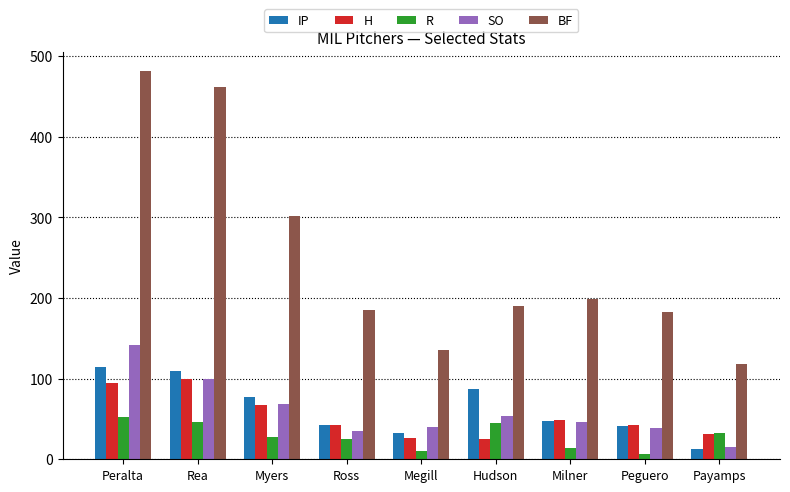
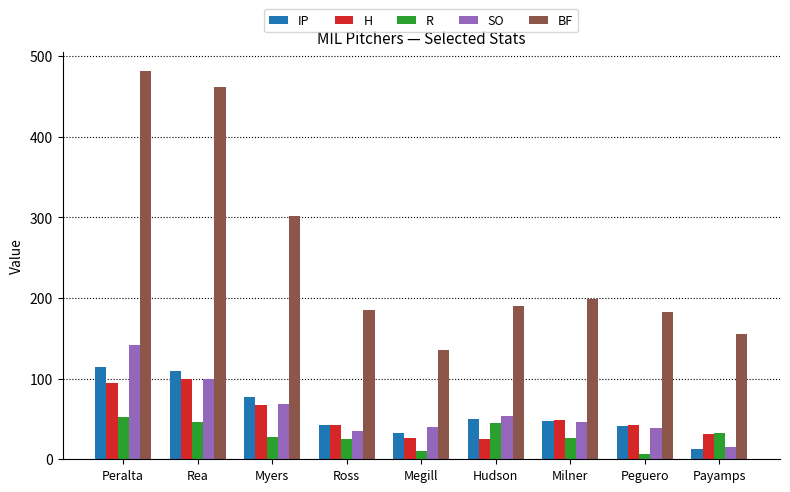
IP, Hudson: 90 -> 50
R, Milner: 10 -> 30
BF, Payamps: 120 -> 160
